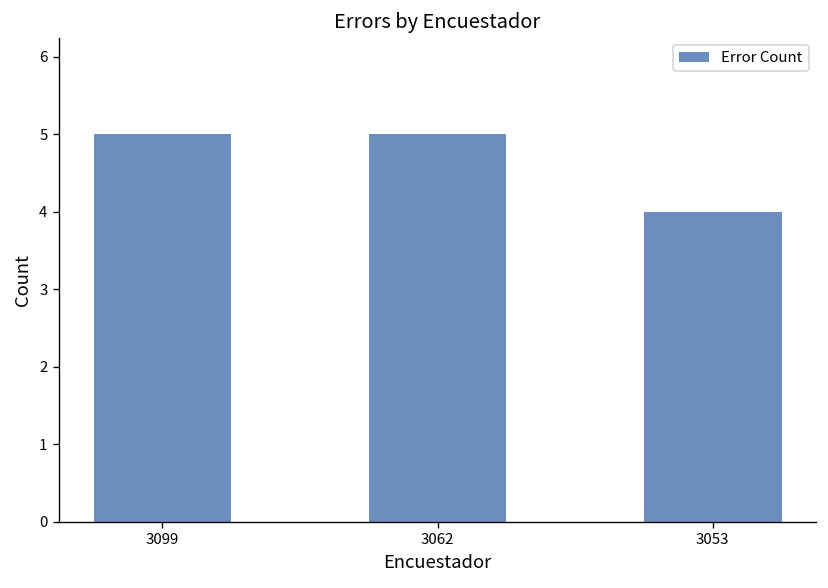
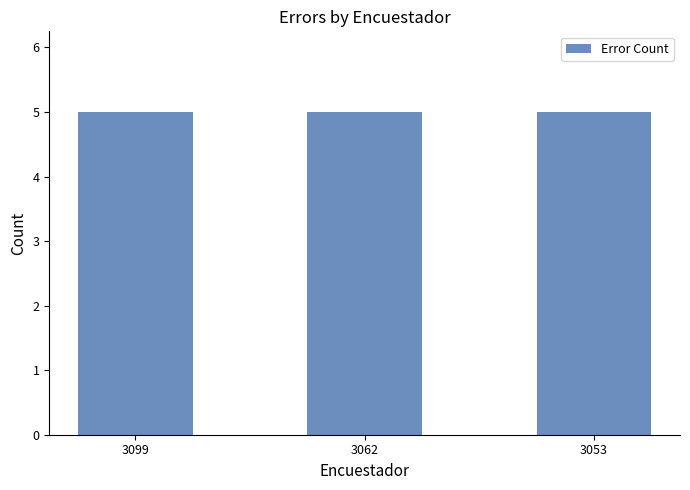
3053: 4 -> 5
